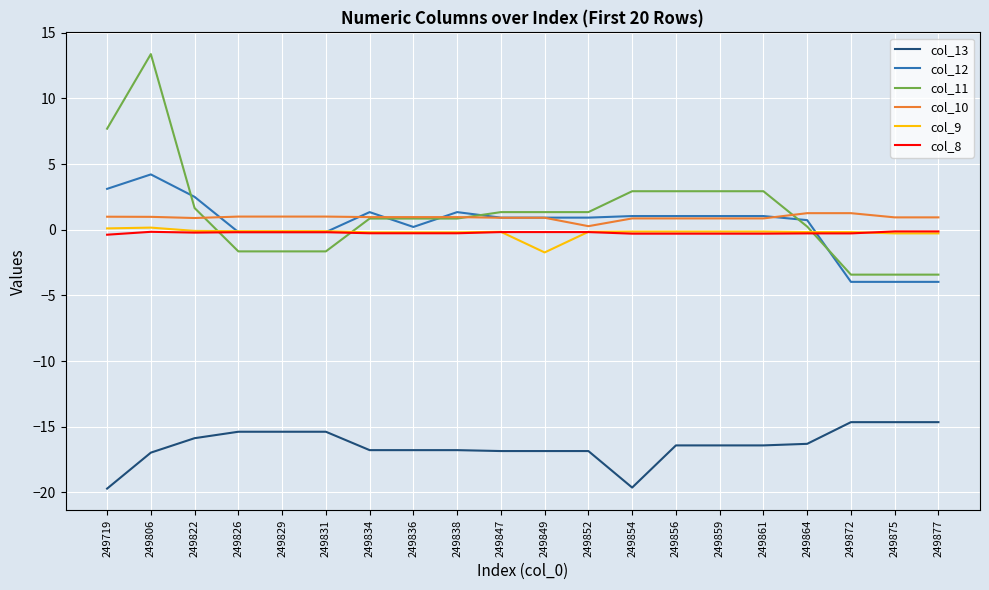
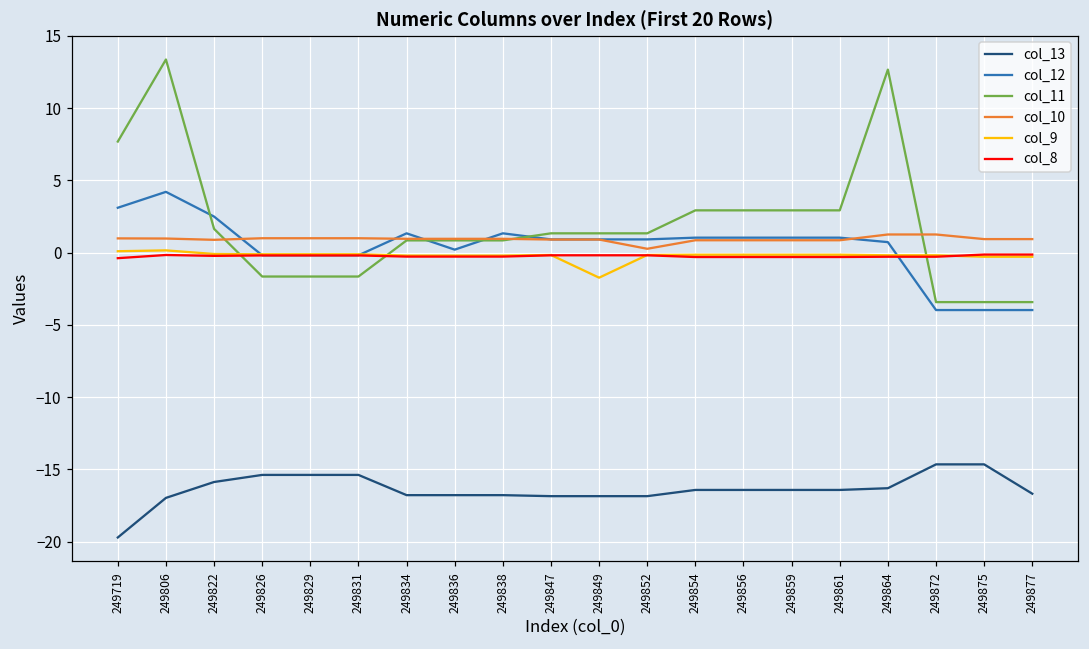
col_13, 249854: -19.6 -> -16.4
col_11, 249864: 0.2 -> 12.7
col_13, 249877: -14.7 -> -16.7
